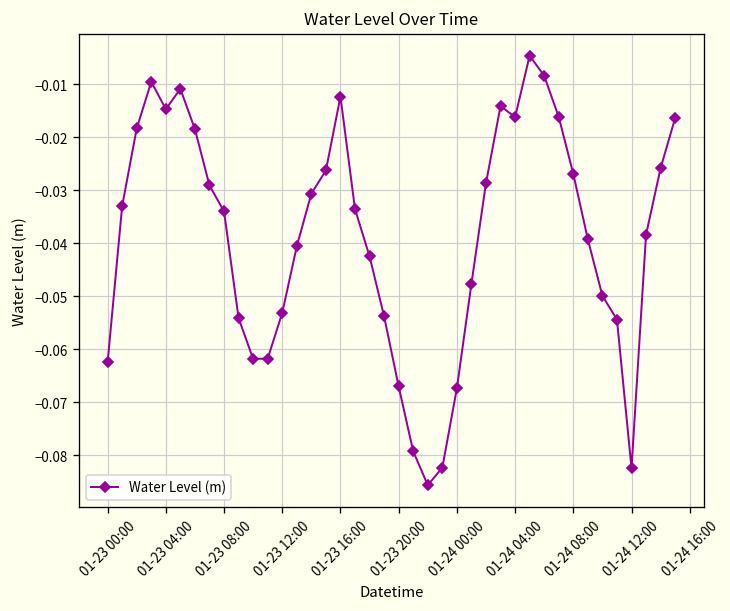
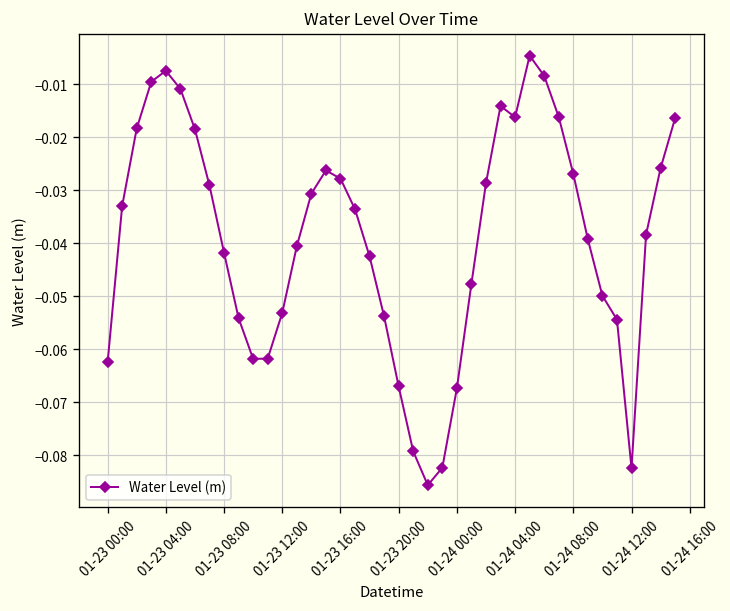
01-23 04:00: -0.015 -> -0.007
01-23 08:00: -0.034 -> -0.042
01-23 16:00: -0.012 -> -0.028
